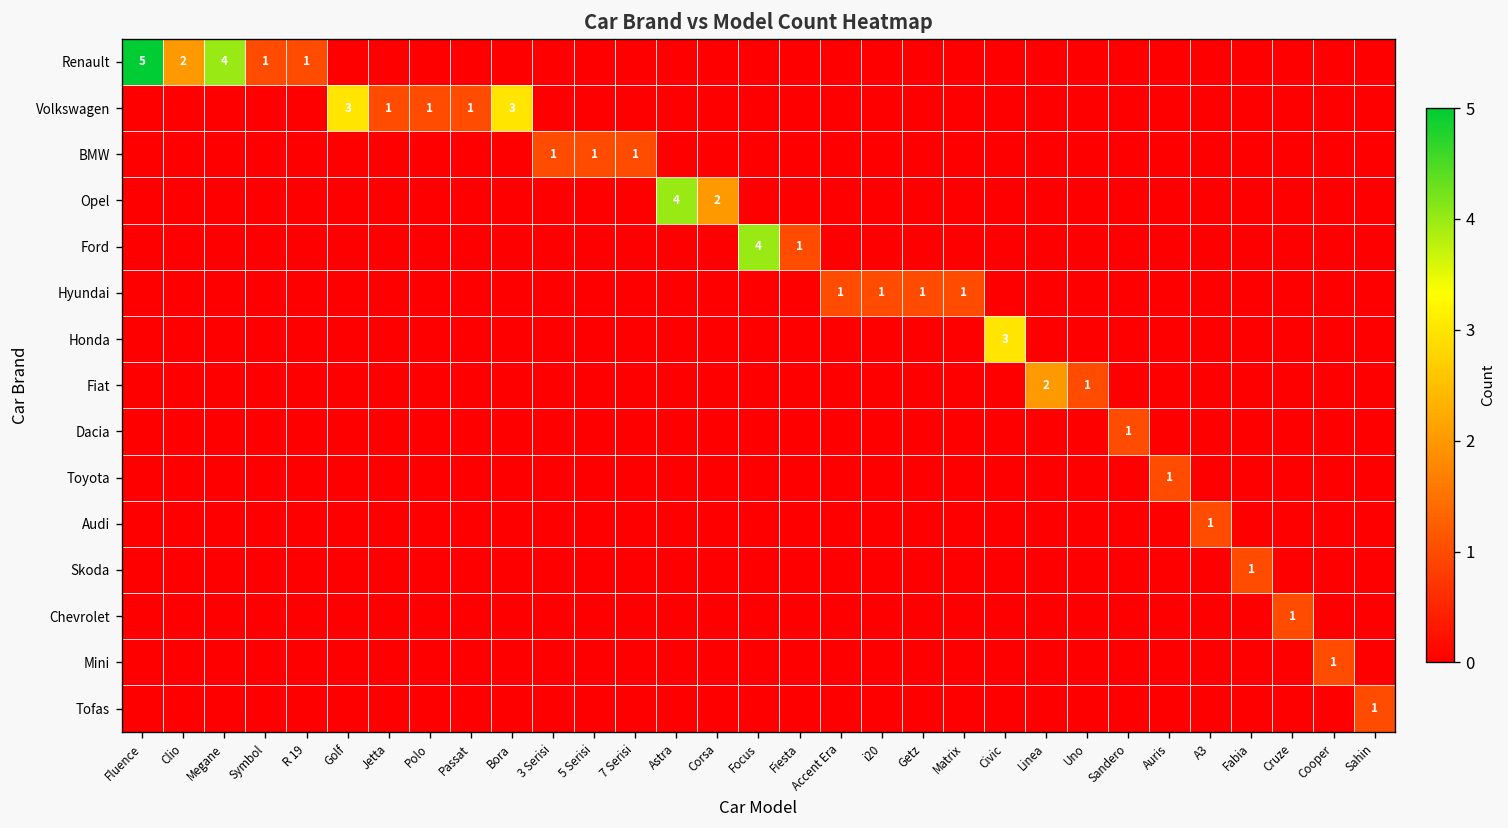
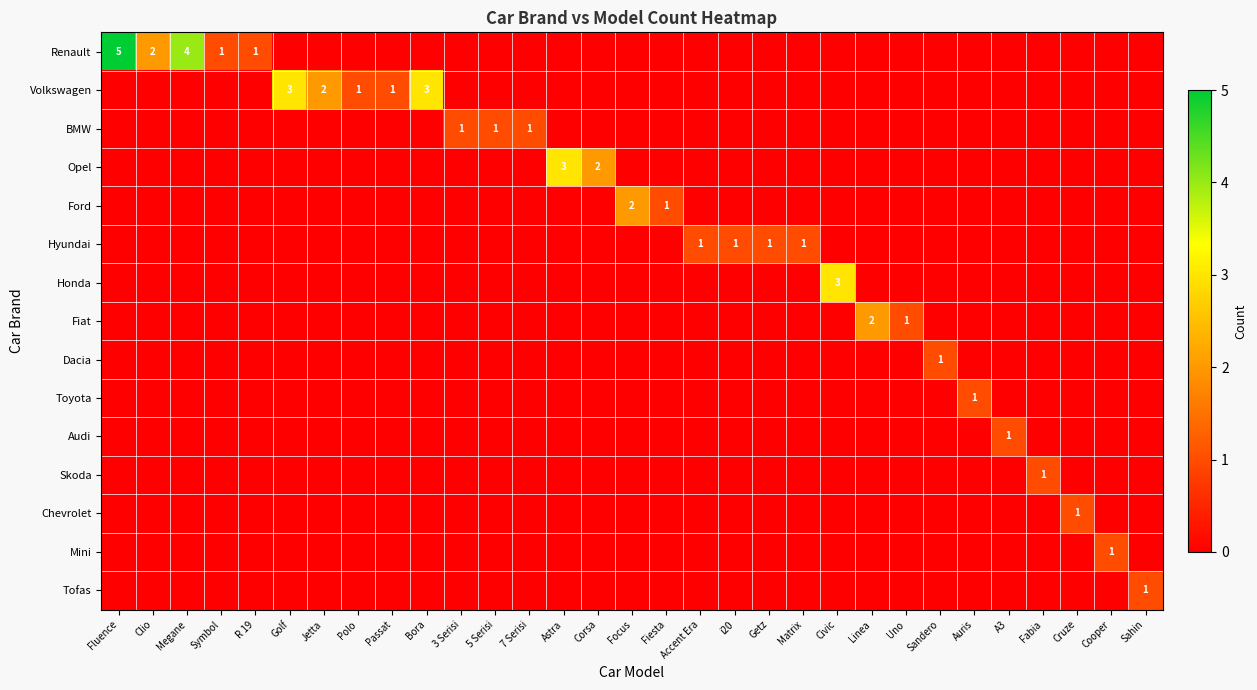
Volkswagen, Jetta: 1 -> 2
Opel, Astra: 4 -> 3
Ford, Focus: 4 -> 2
